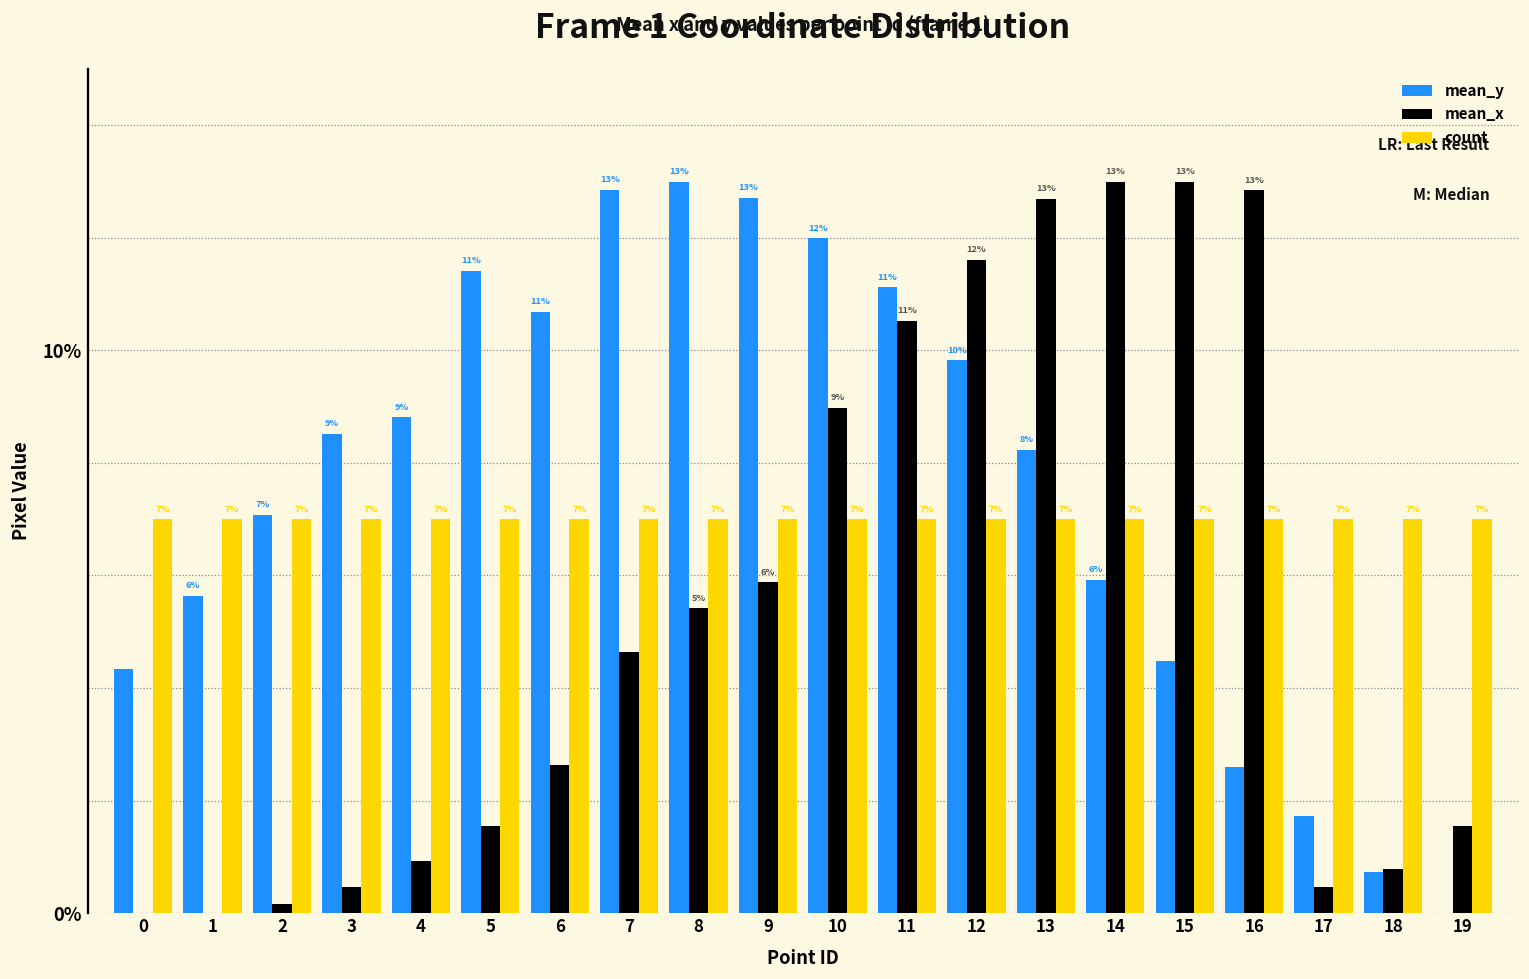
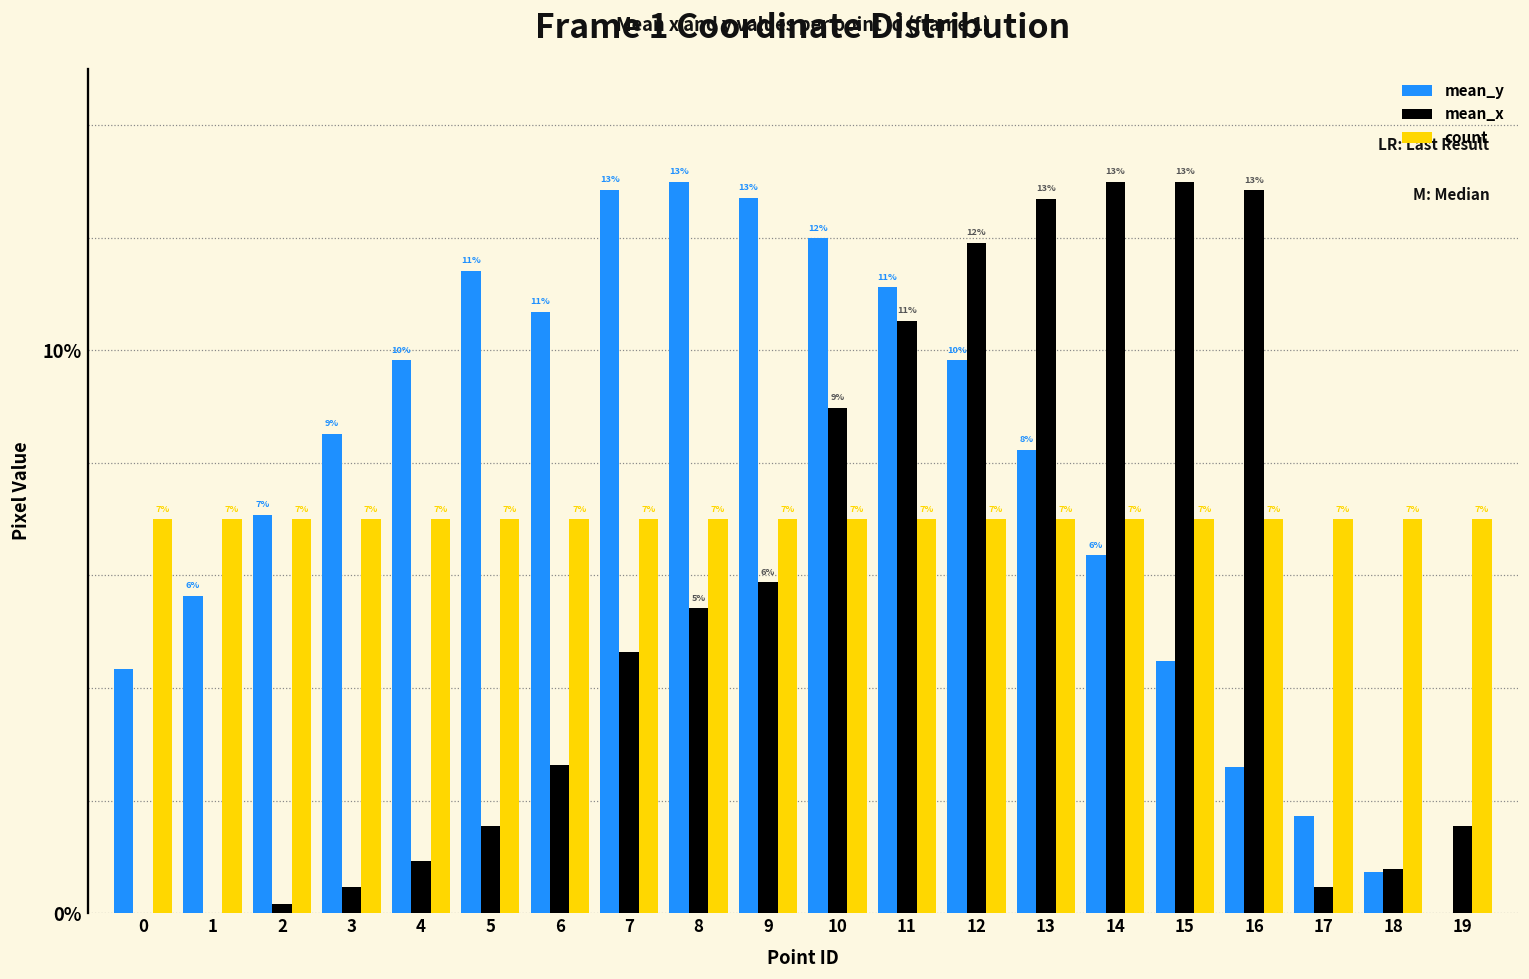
mean_y, 4: 9% -> 10%
mean_x, 12: 11.6% -> 11.9%
mean_y, 14: 5.9% -> 6.4%
